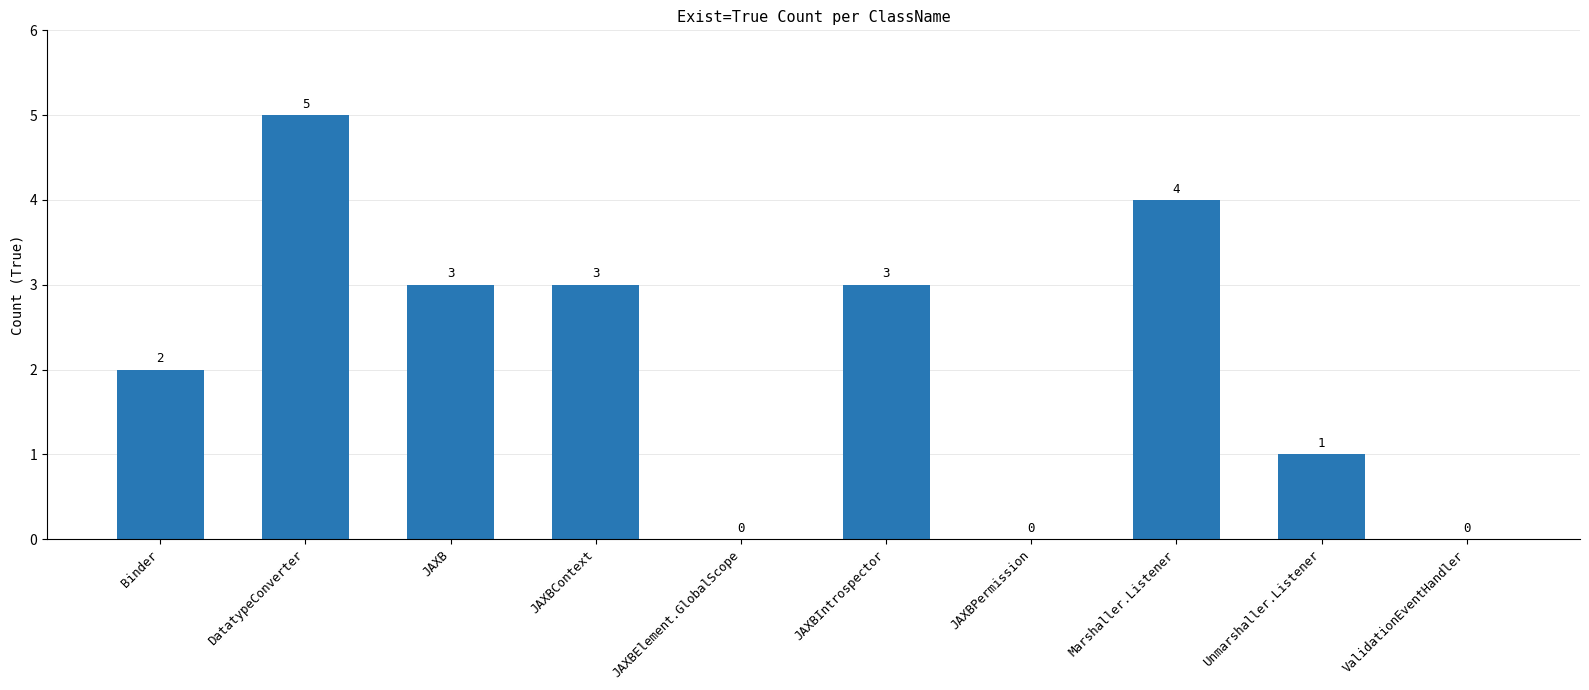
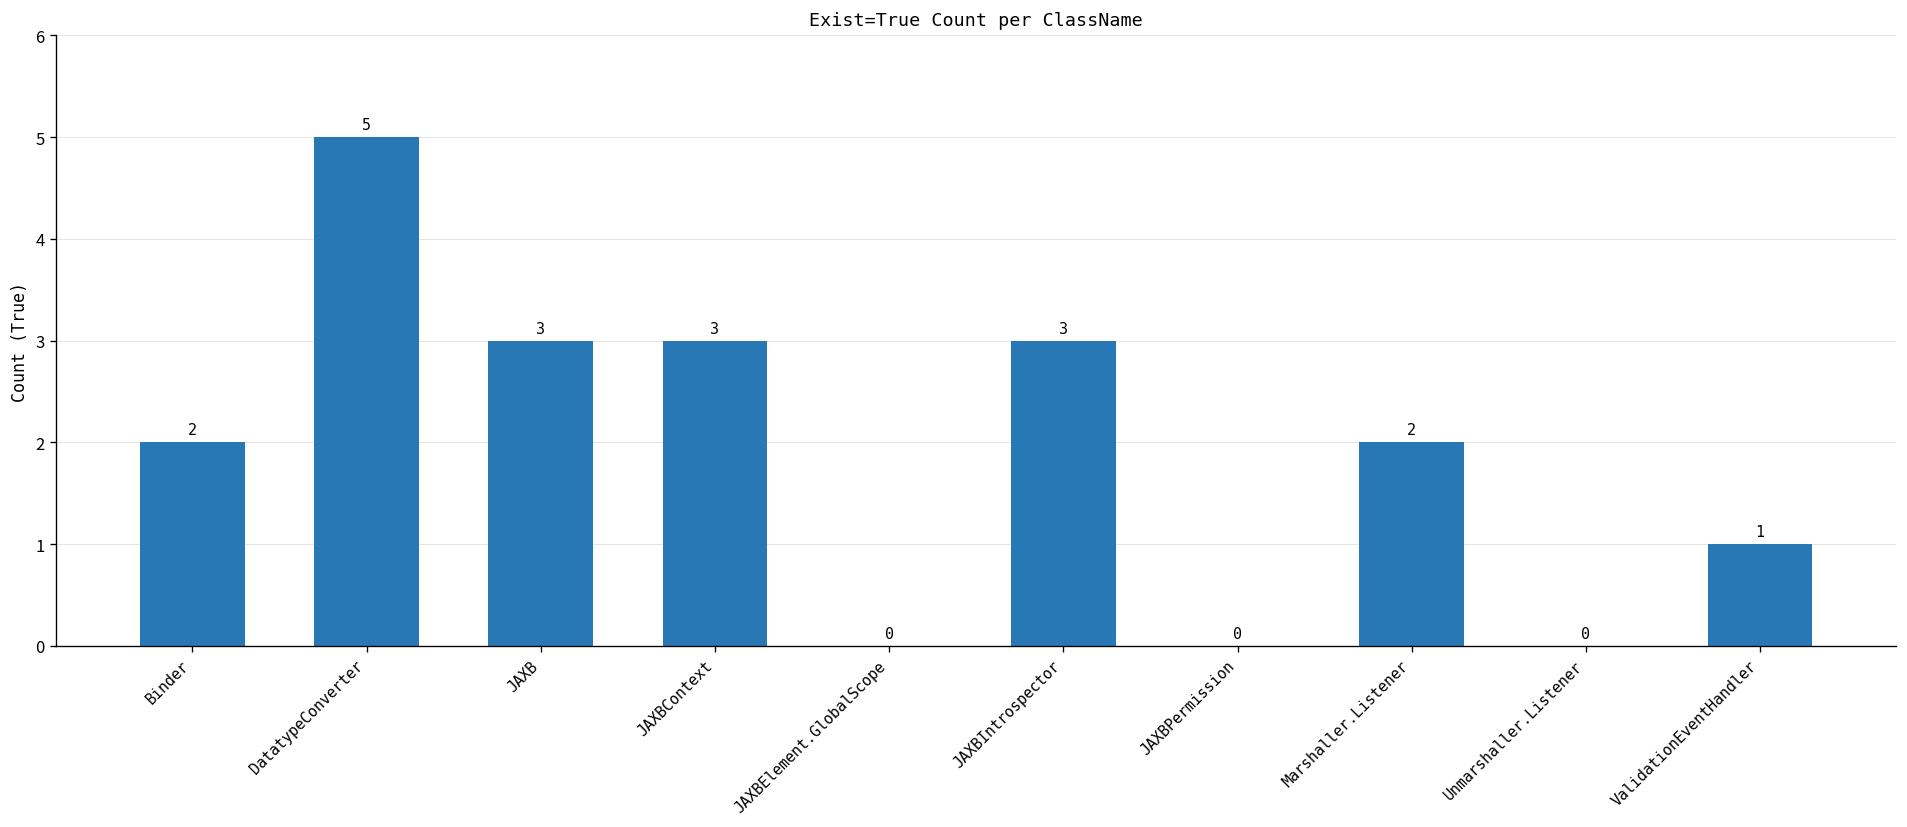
Marshaller.Listener: 4 -> 2
Unmarshaller.Listener: 1 -> 0
ValidationEventHandler: 0 -> 1
